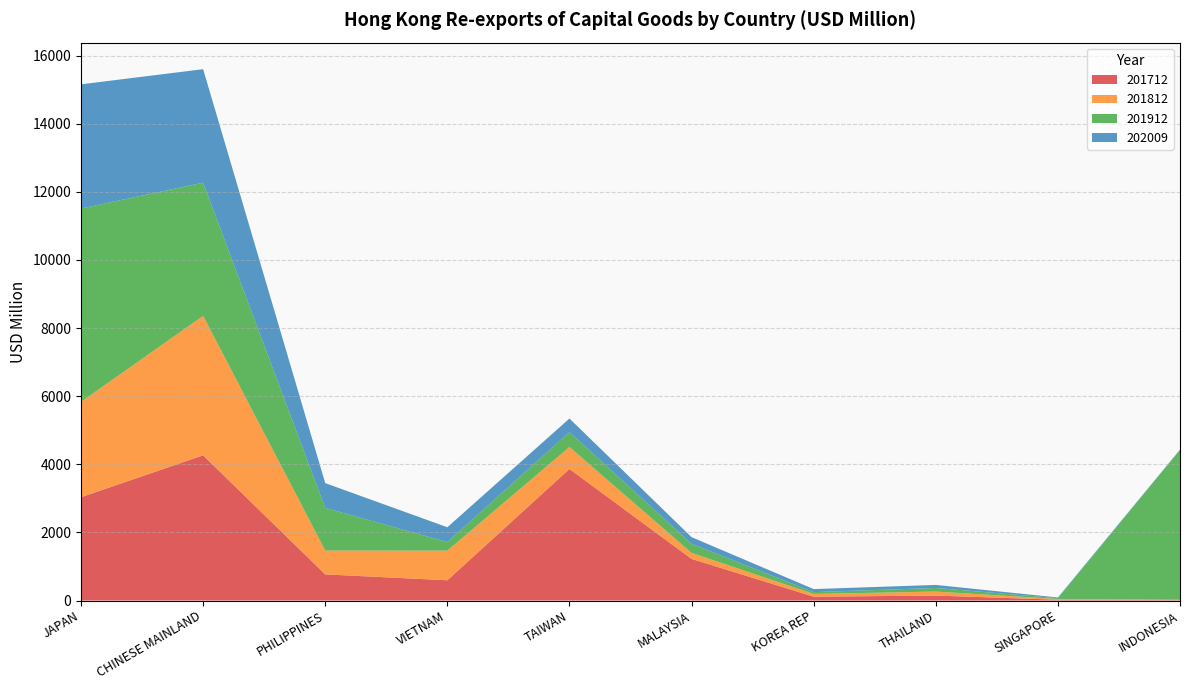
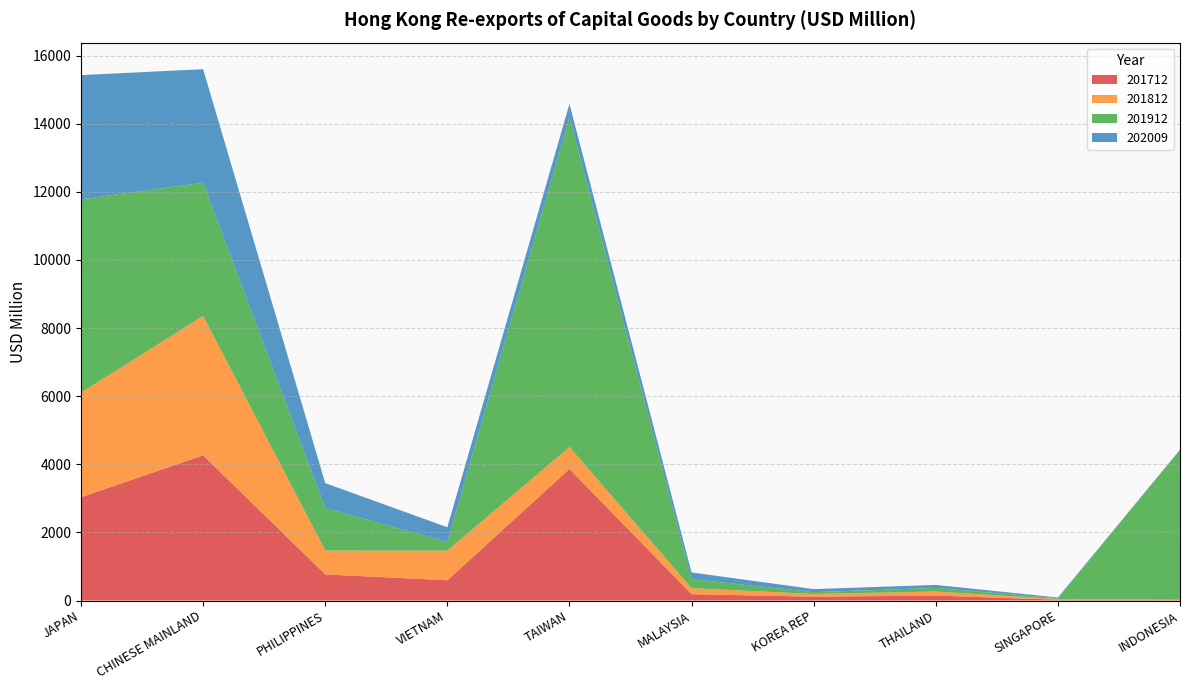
201812, JAPAN: 2800 -> 3100
201912, TAIWAN: 400 -> 9700
201712, MALAYSIA: 1200 -> 200
